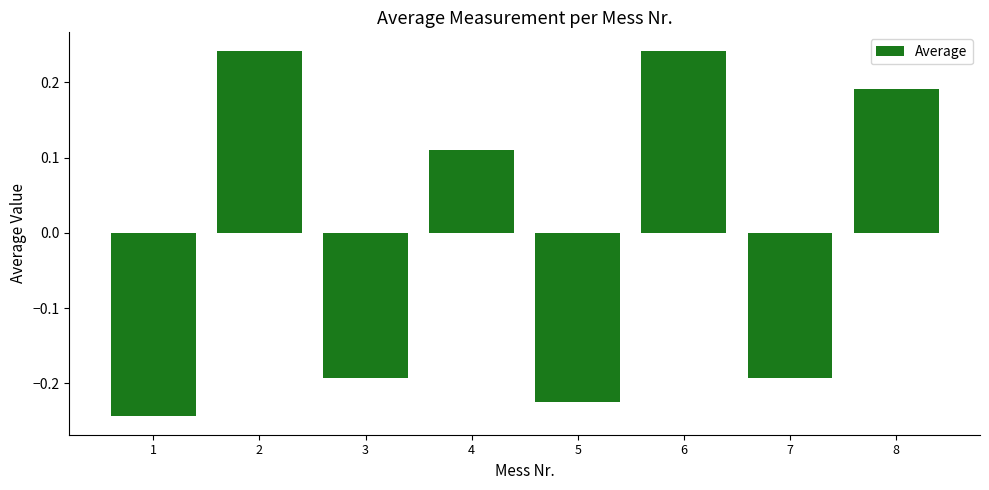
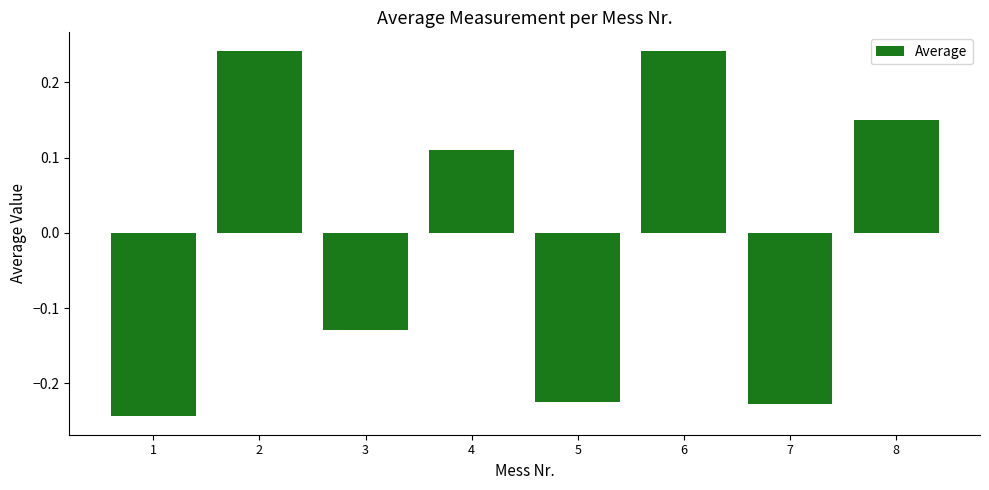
3: -0.19 -> -0.13
7: -0.19 -> -0.23
8: 0.19 -> 0.15
